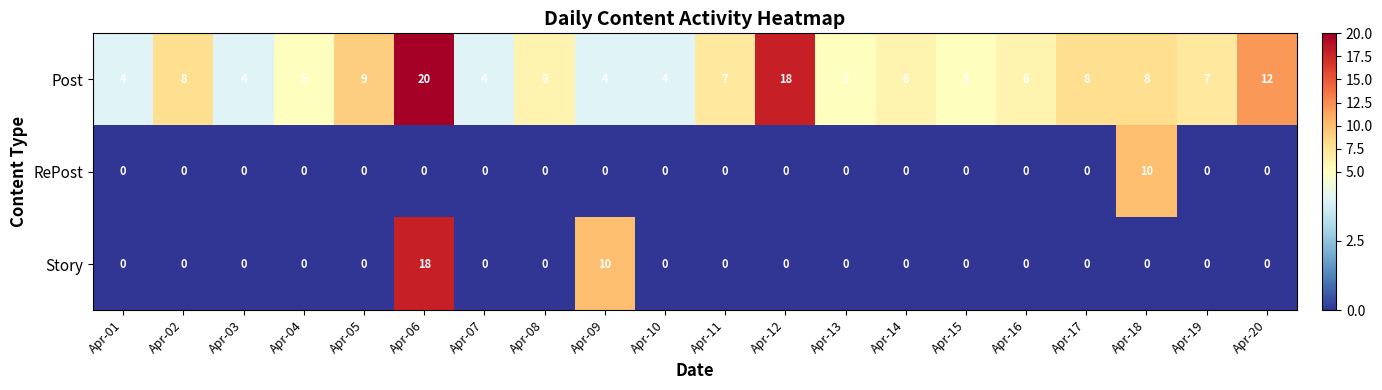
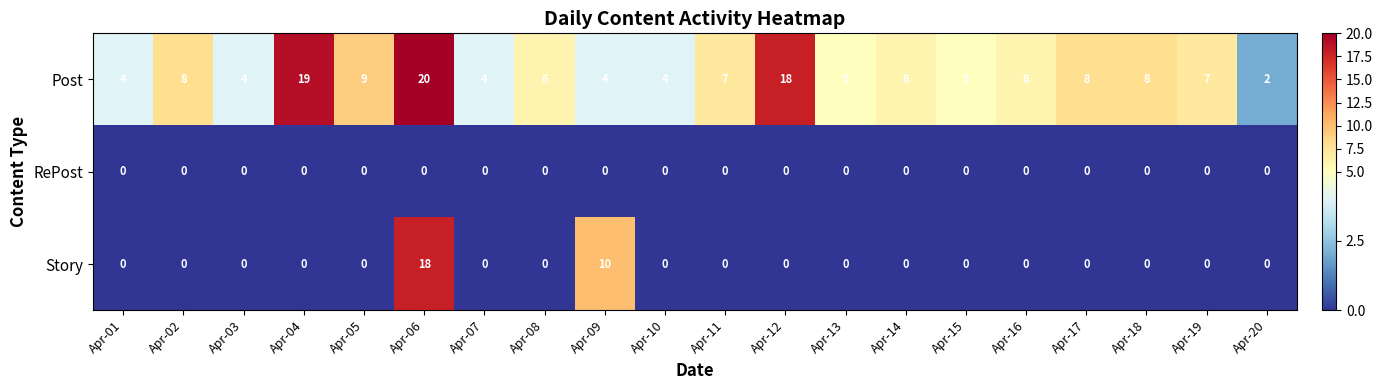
Post, Apr-04: 5 -> 19
Post, Apr-20: 12 -> 2
RePost, Apr-18: 10 -> 0
